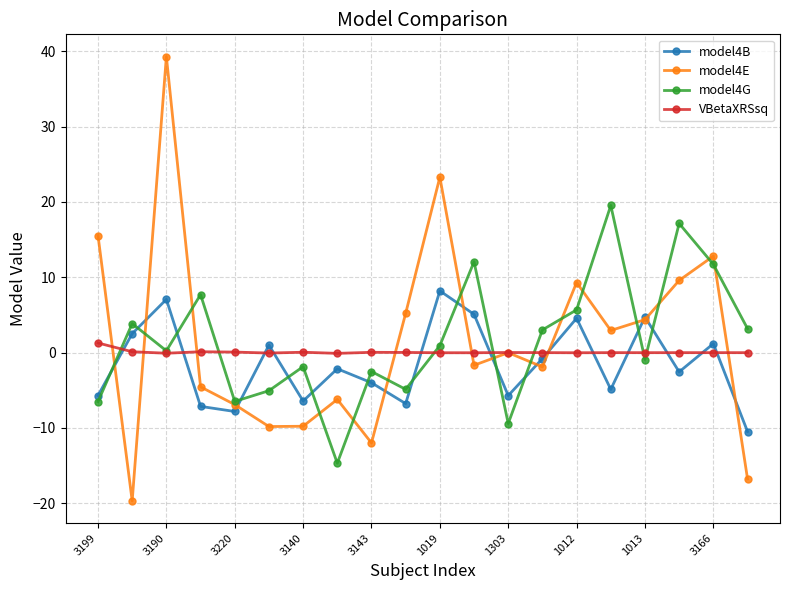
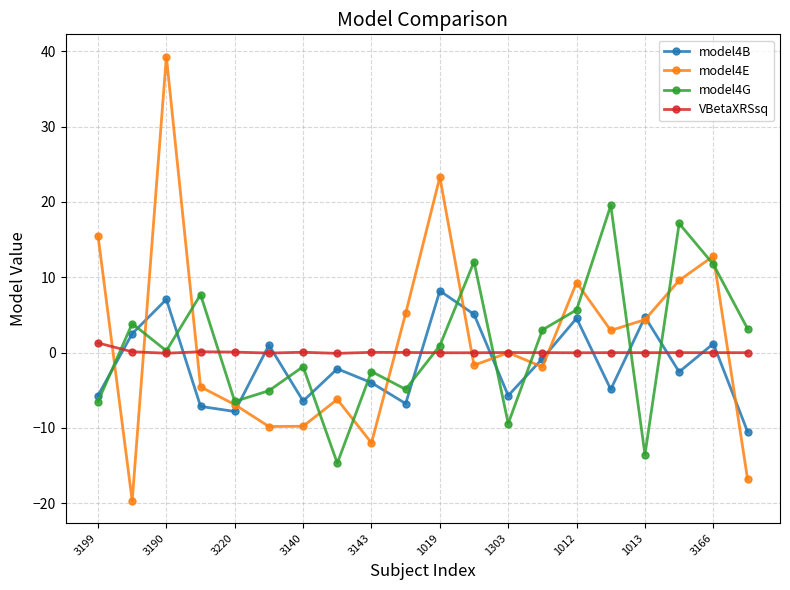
model4G, 1013: -1 -> -14
